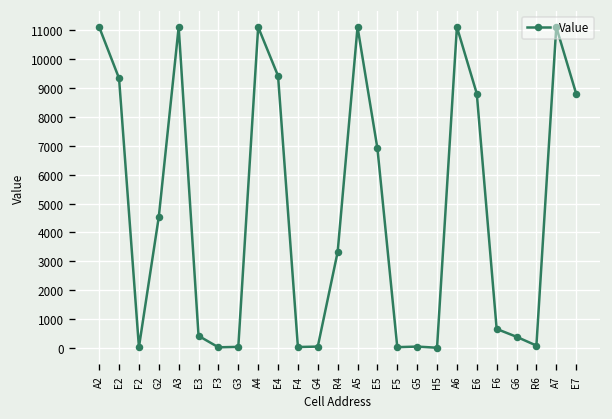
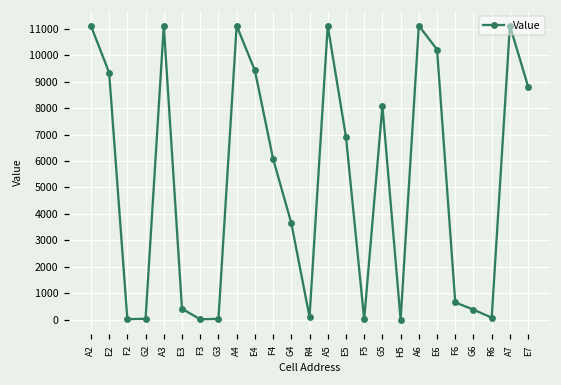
G2: 4500 -> 0
F4: 0 -> 6100
G4: 0 -> 3700
R4: 3300 -> 100
G5: 0 -> 8100
E6: 8800 -> 10200
